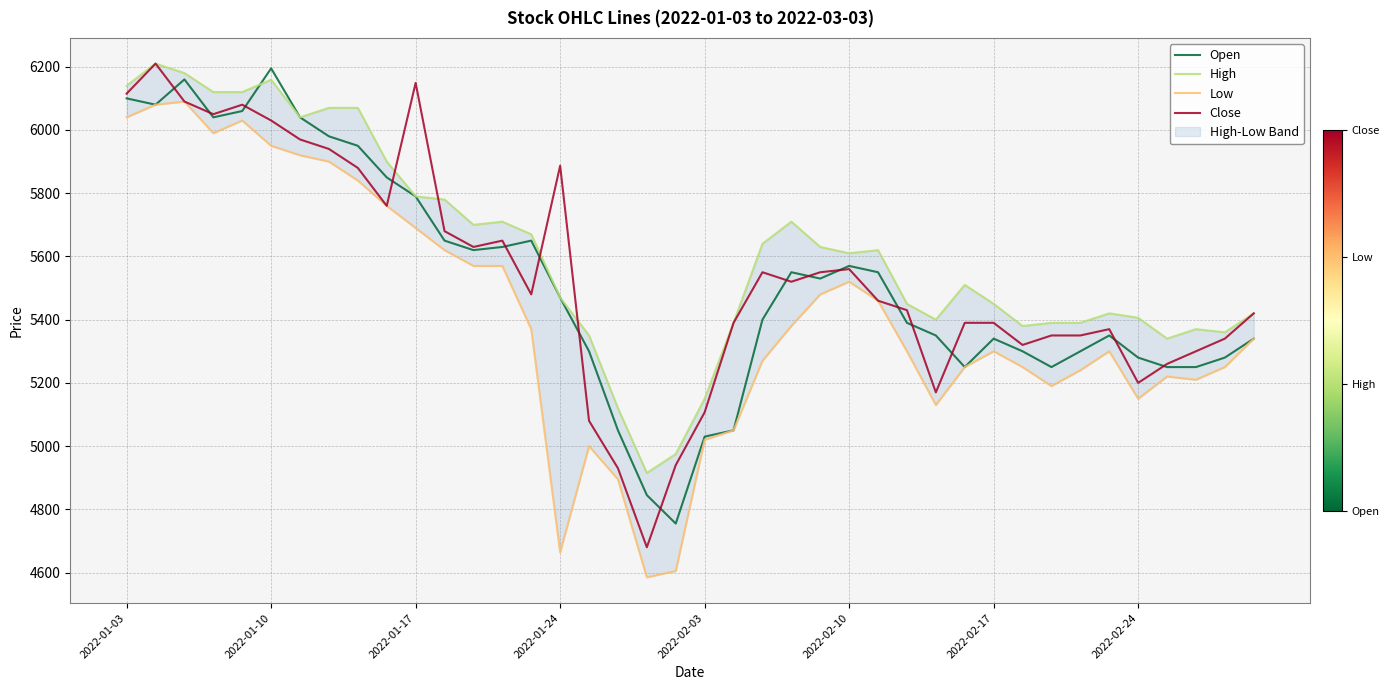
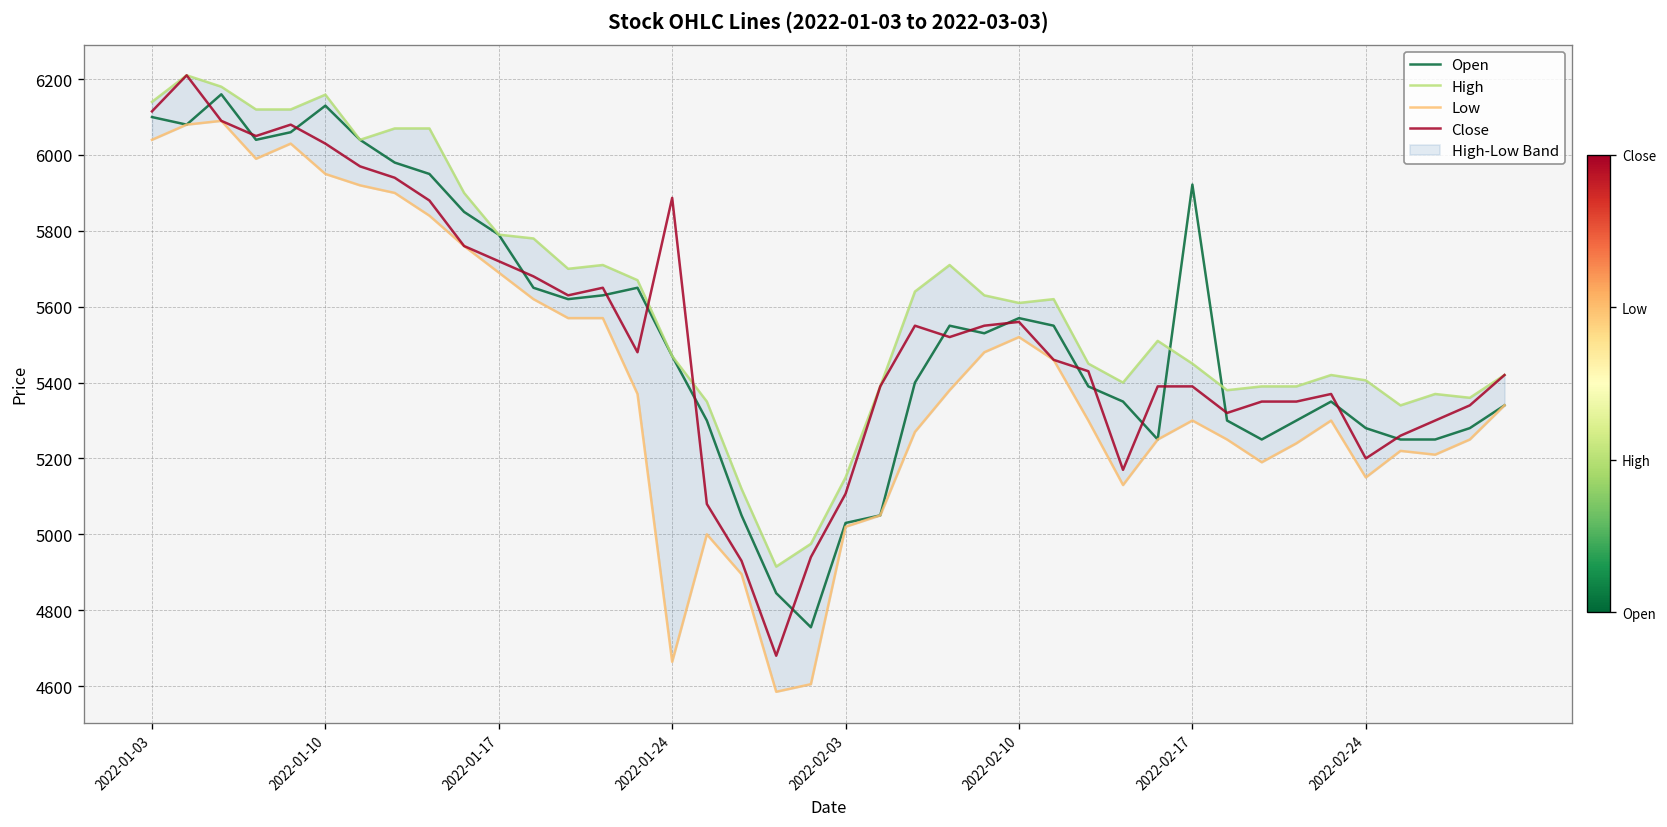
Open, 2022-01-10: 6200 -> 6130
Close, 2022-01-17: 6150 -> 5720
Open, 2022-02-17: 5340 -> 5920
